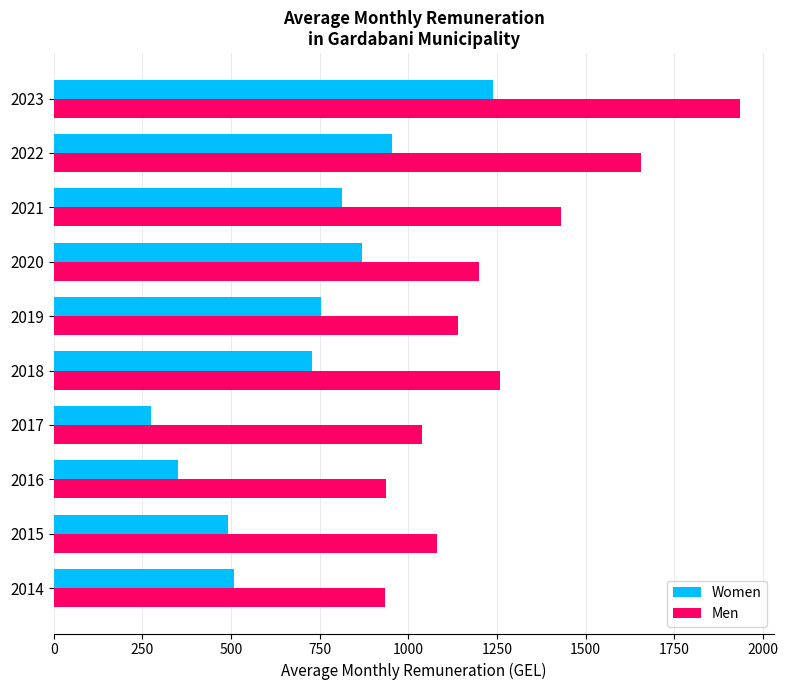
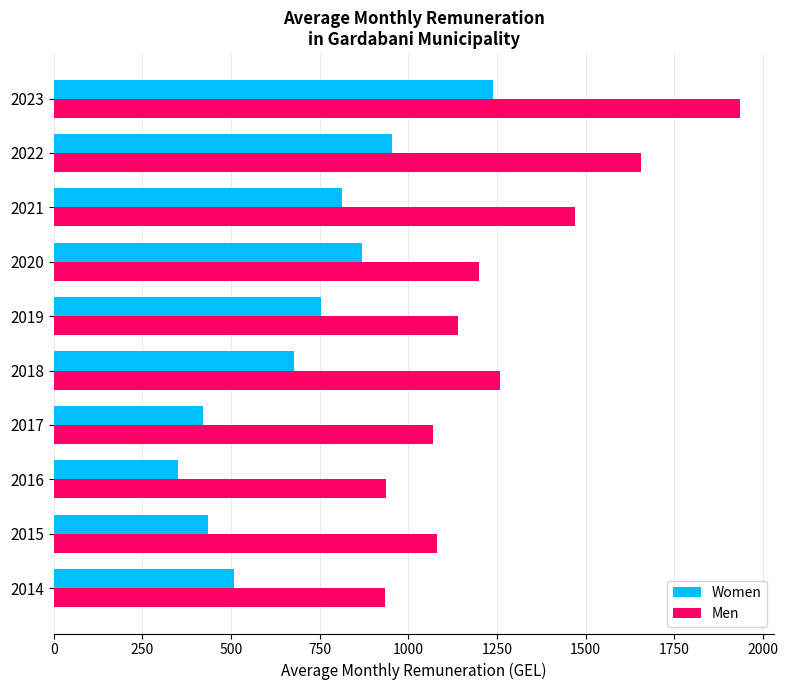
Men, 2021: 1430 -> 1470
Women, 2018: 730 -> 680
Women, 2017: 270 -> 420
Men, 2017: 1040 -> 1070
Women, 2015: 490 -> 430
